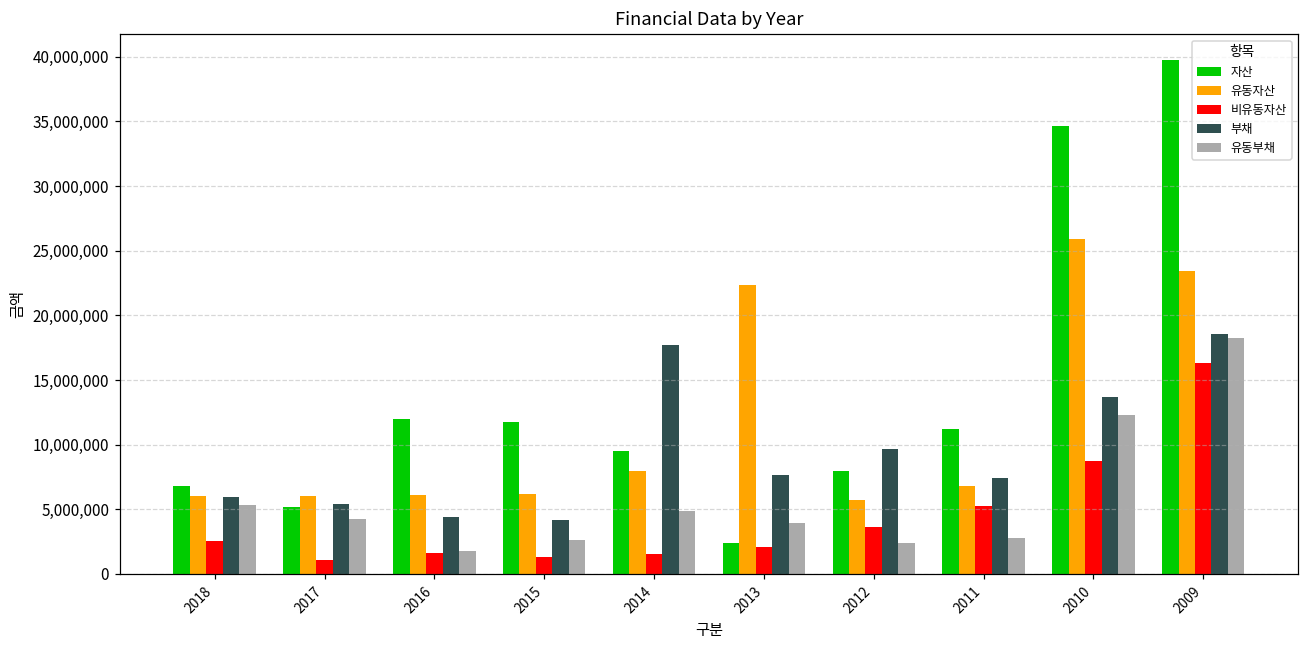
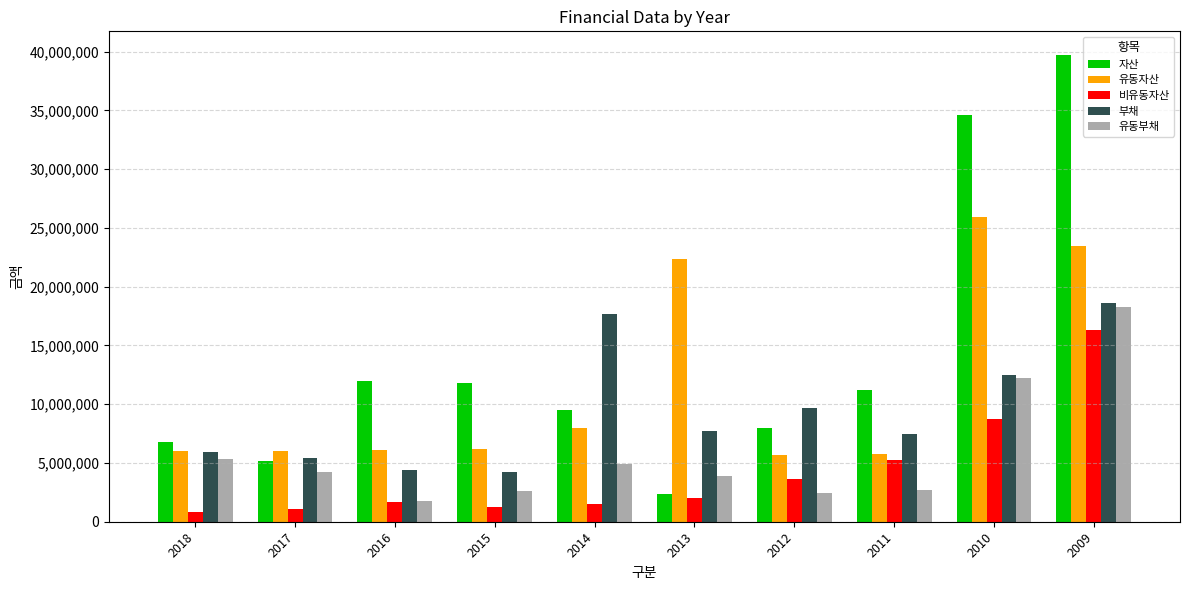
비유동자산, 2018: 2,600,000 -> 800,000
유동자산, 2011: 6,800,000 -> 5,700,000
부채, 2010: 13,700,000 -> 12,500,000
